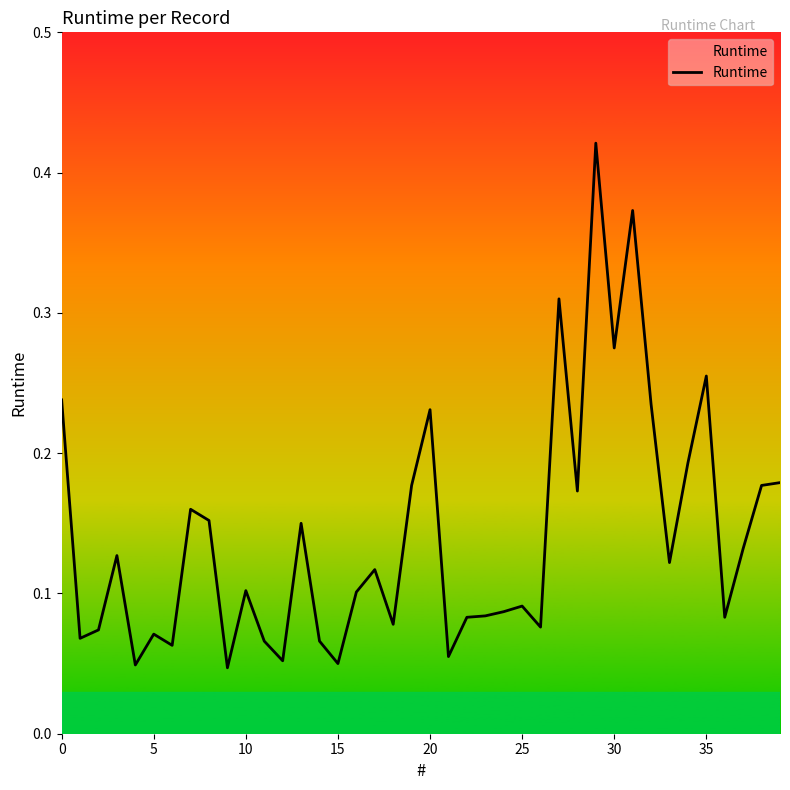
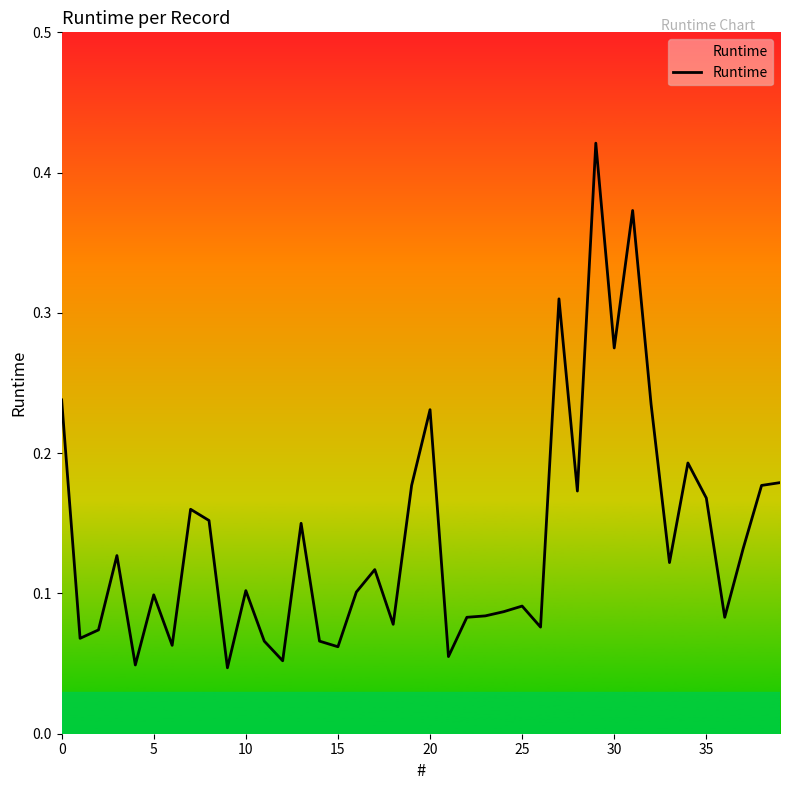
5: 0.071 -> 0.099
15: 0.050 -> 0.062
35: 0.255 -> 0.168
